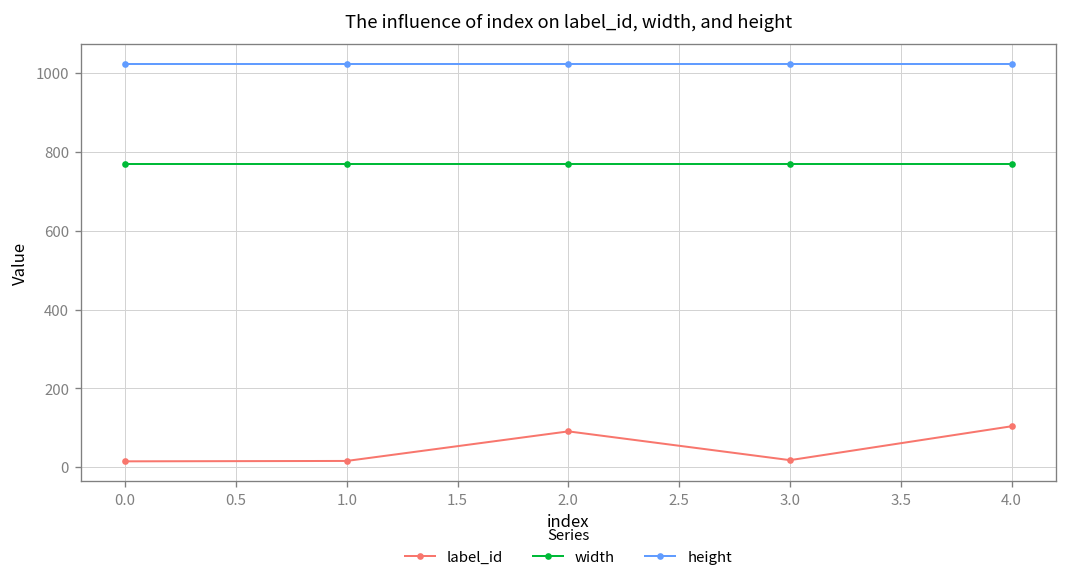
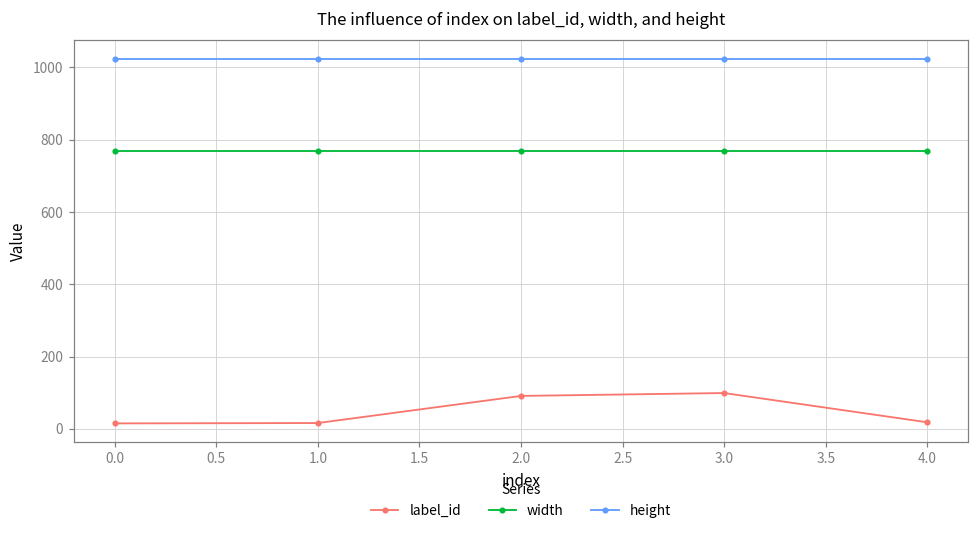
label_id, 3.0: 20 -> 100
label_id, 4.0: 100 -> 20
